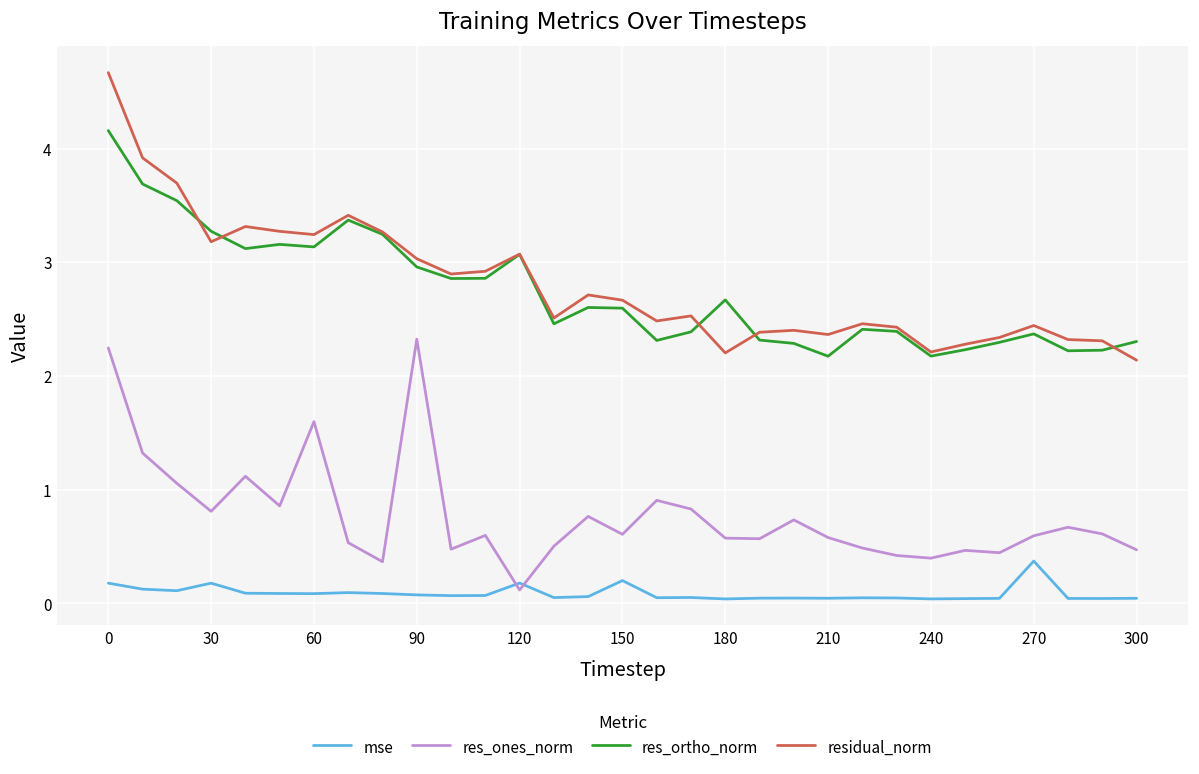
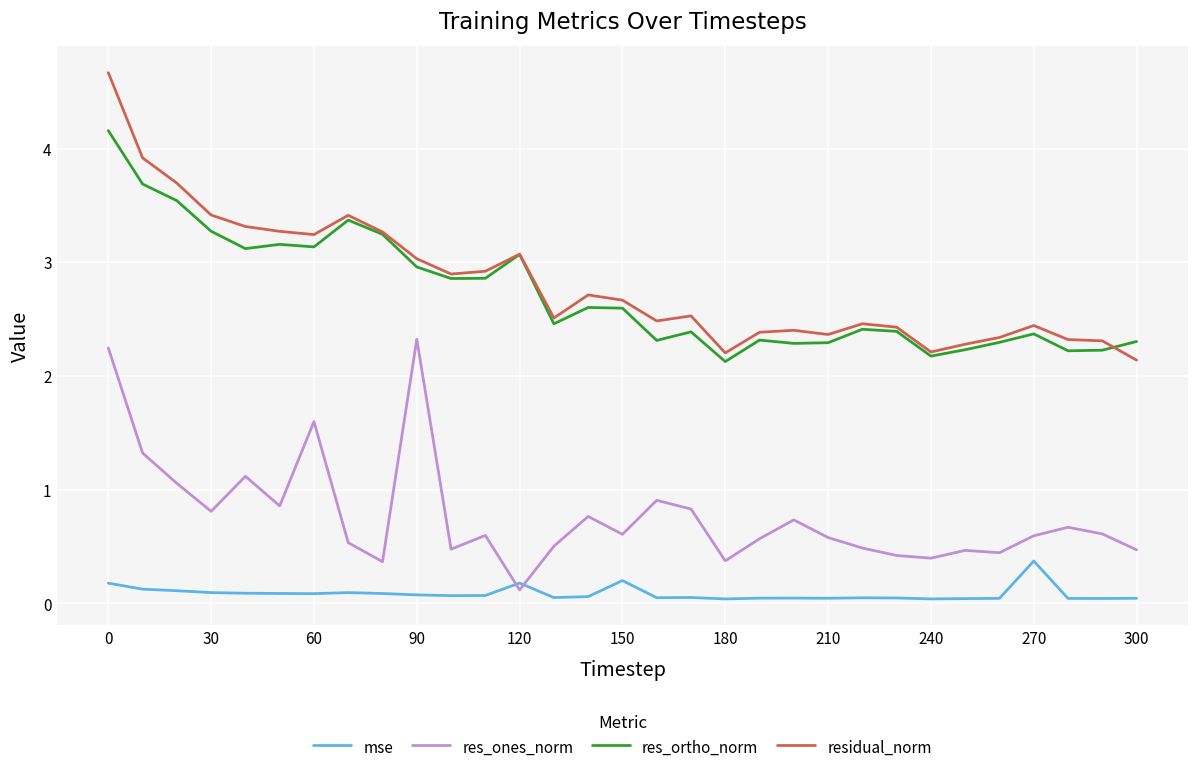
mse, 30: 0.18 -> 0.10
residual_norm, 30: 3.18 -> 3.42
res_ones_norm, 180: 0.57 -> 0.37
res_ortho_norm, 180: 2.67 -> 2.13
res_ortho_norm, 210: 2.17 -> 2.29
